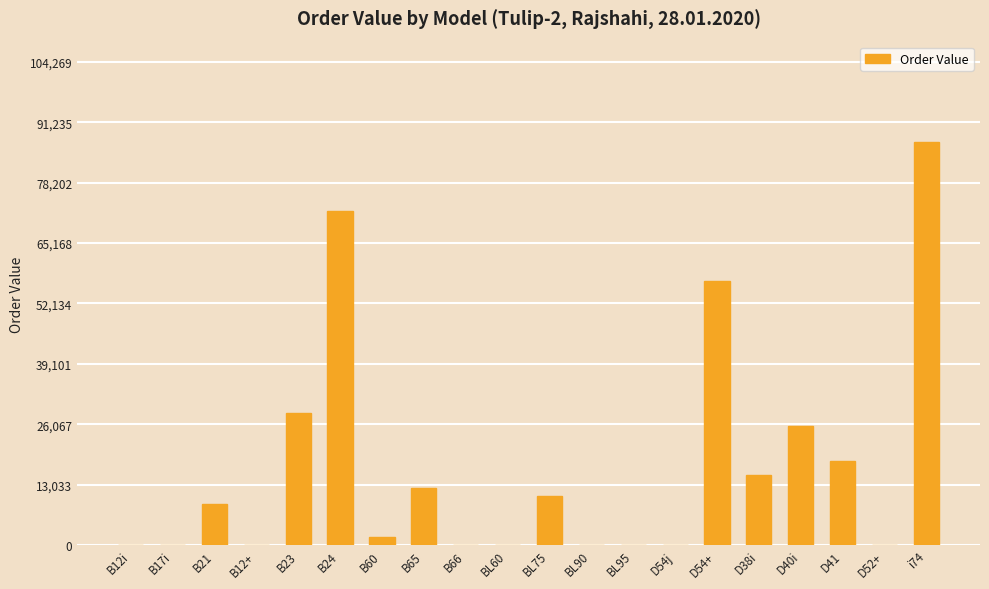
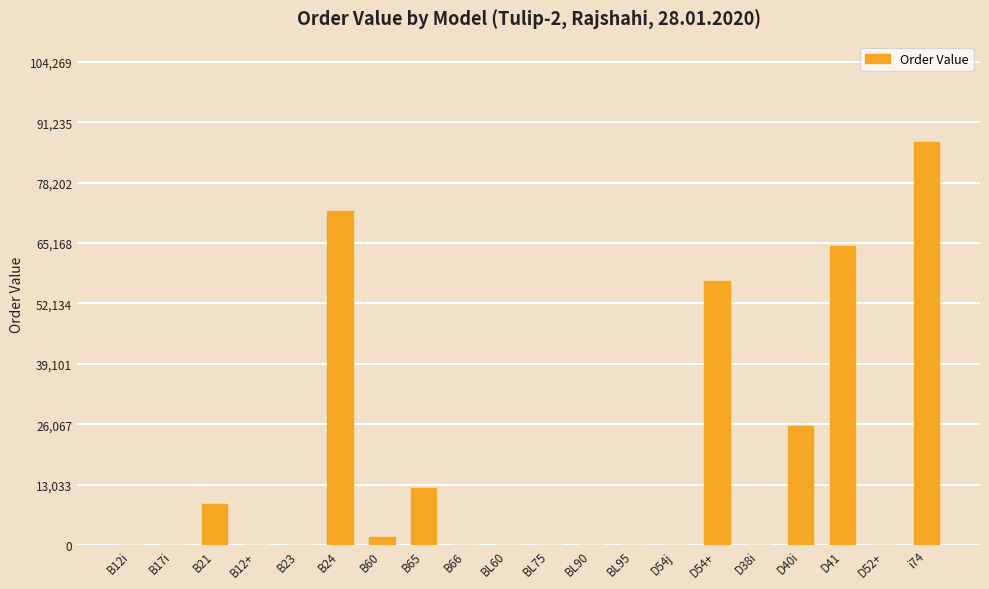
B23: 28,000 -> 0
BL75: 11,000 -> 0
D38i: 15,000 -> 0
D41: 18,000 -> 65,000
